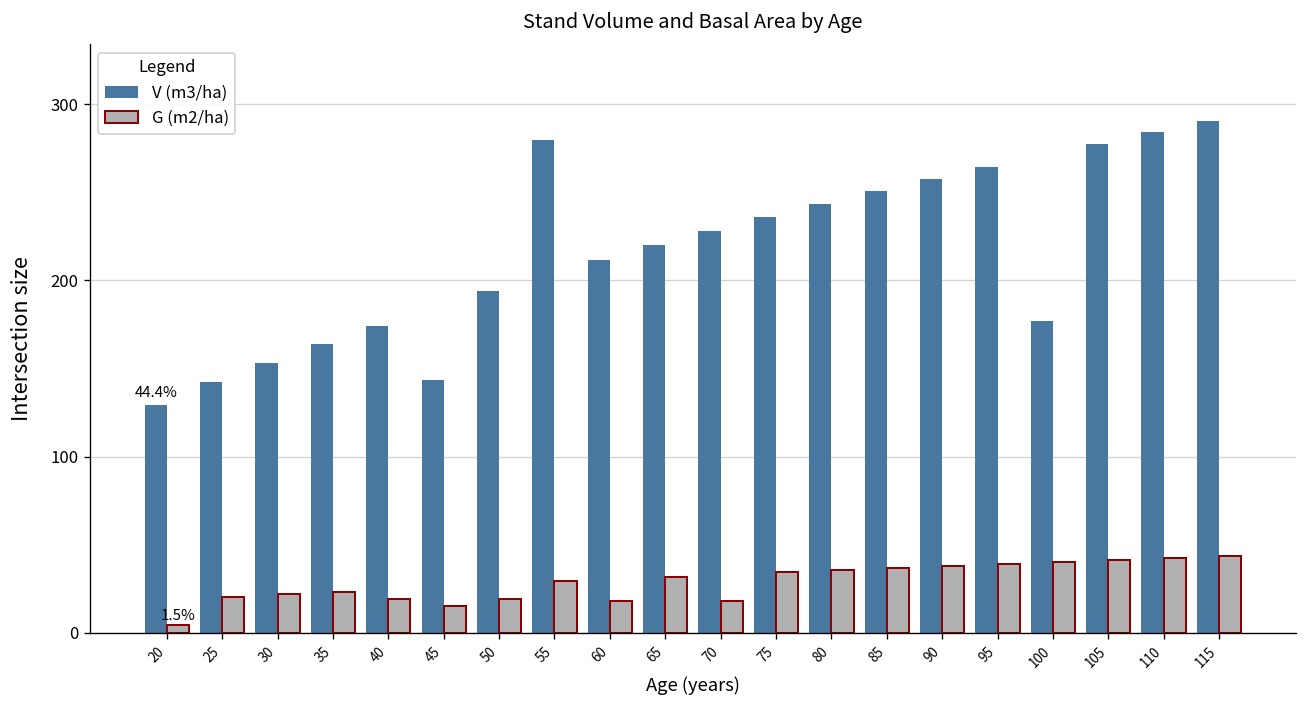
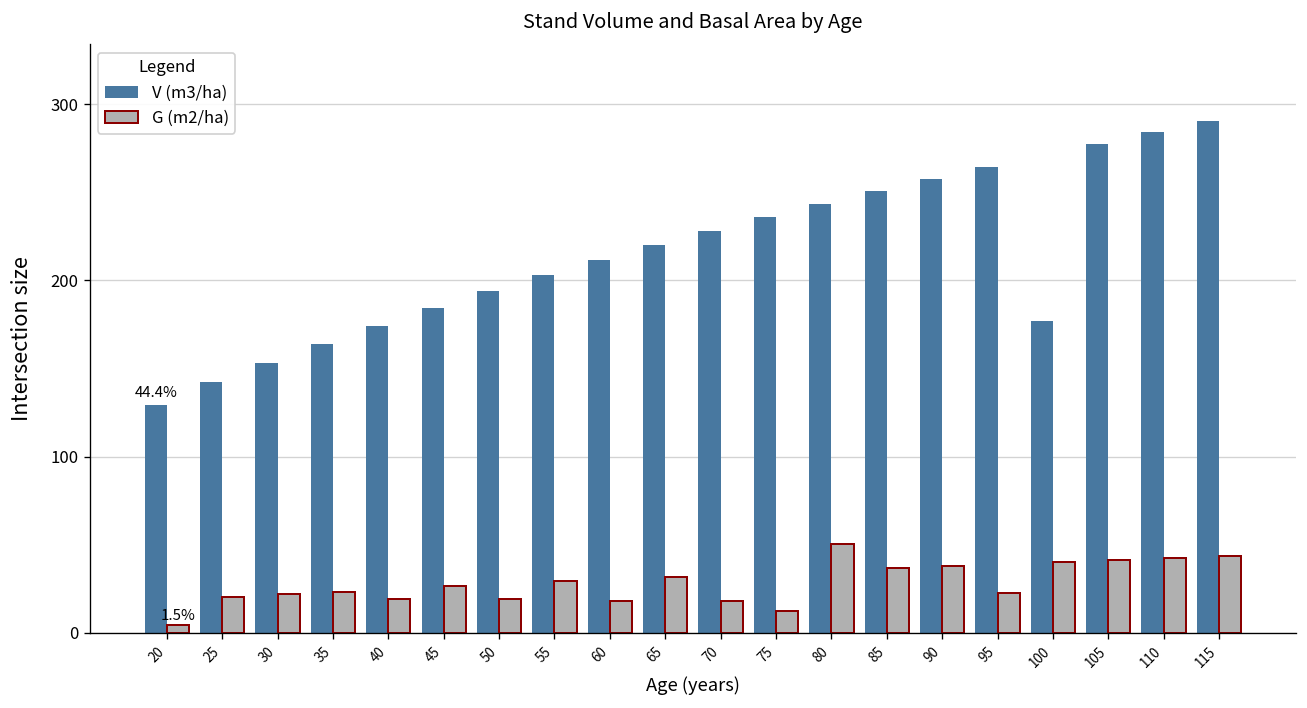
V (m3/ha), 45: 143 -> 184
G (m2/ha), 45: 15 -> 27
V (m3/ha), 55: 279 -> 203
G (m2/ha), 75: 34 -> 13
G (m2/ha), 80: 36 -> 51
G (m2/ha), 95: 39 -> 23
